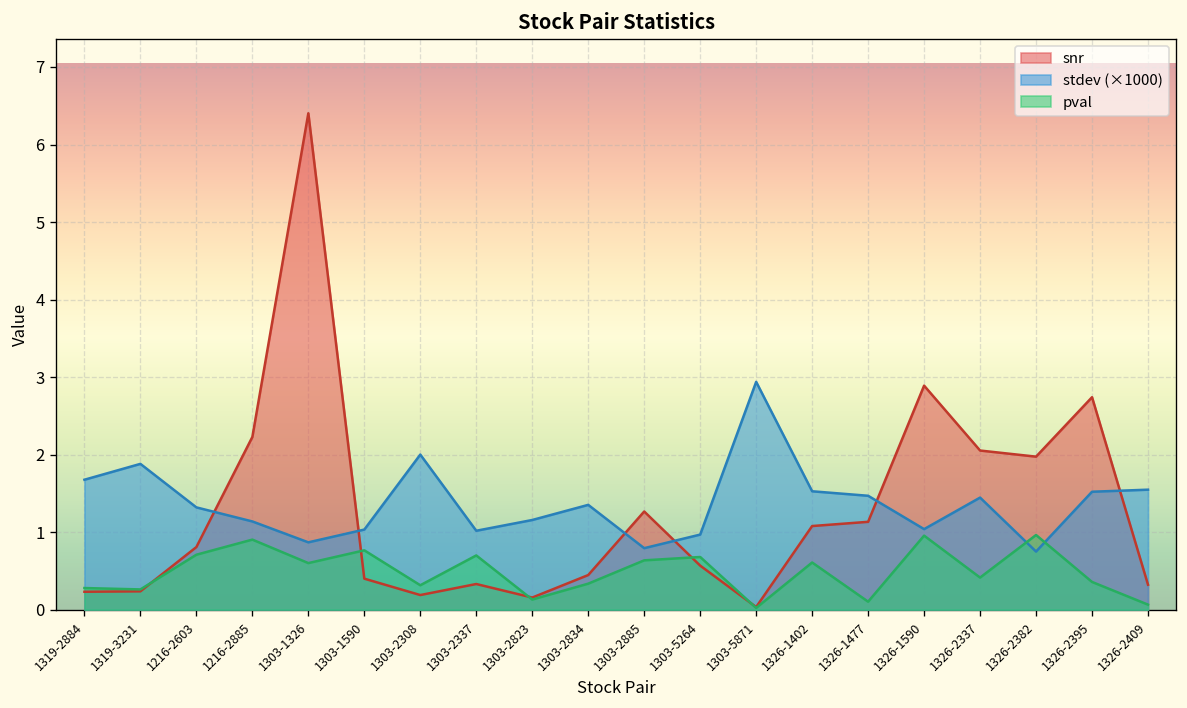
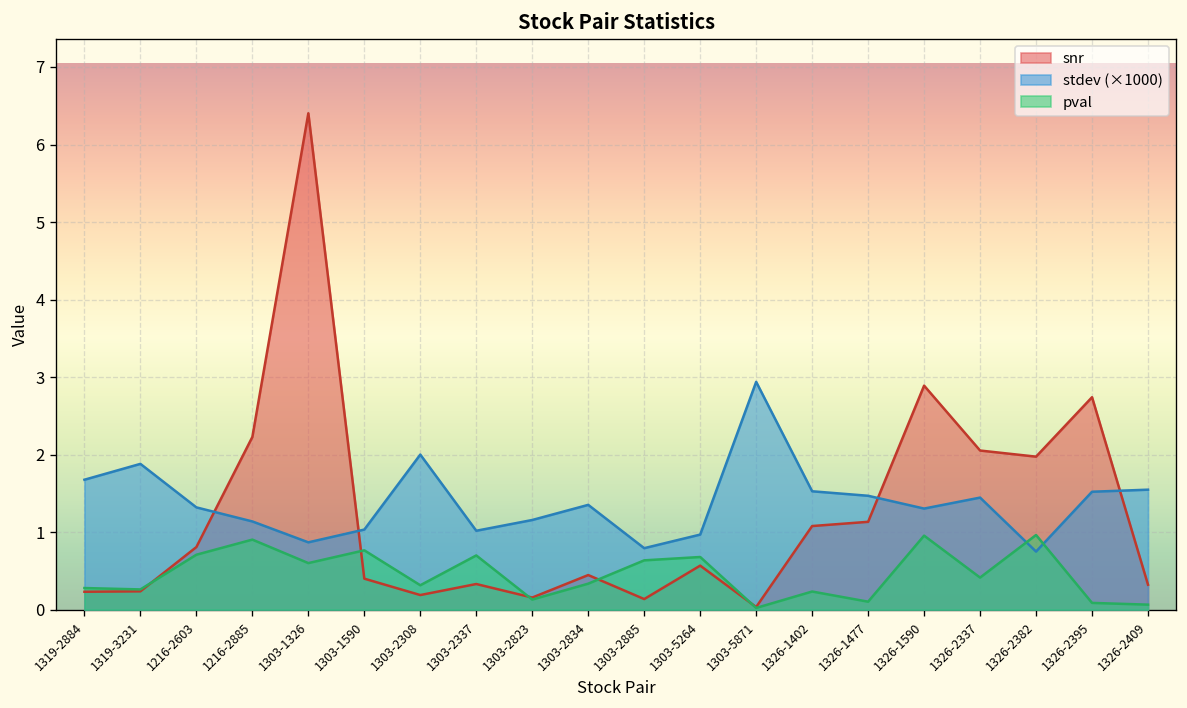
snr, 1303-2885: 1.3 -> 0.1
pval, 1326-1402: 0.6 -> 0.2
stdev (×1000), 1326-1590: 1.0 -> 1.3
pval, 1326-2395: 0.4 -> 0.1
